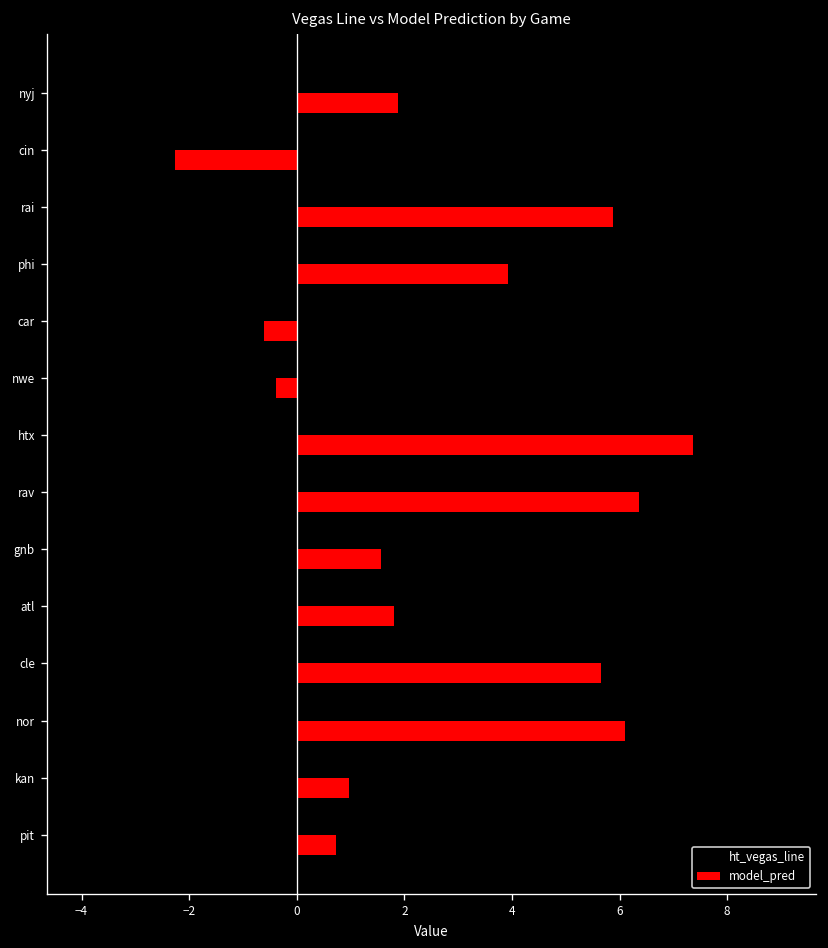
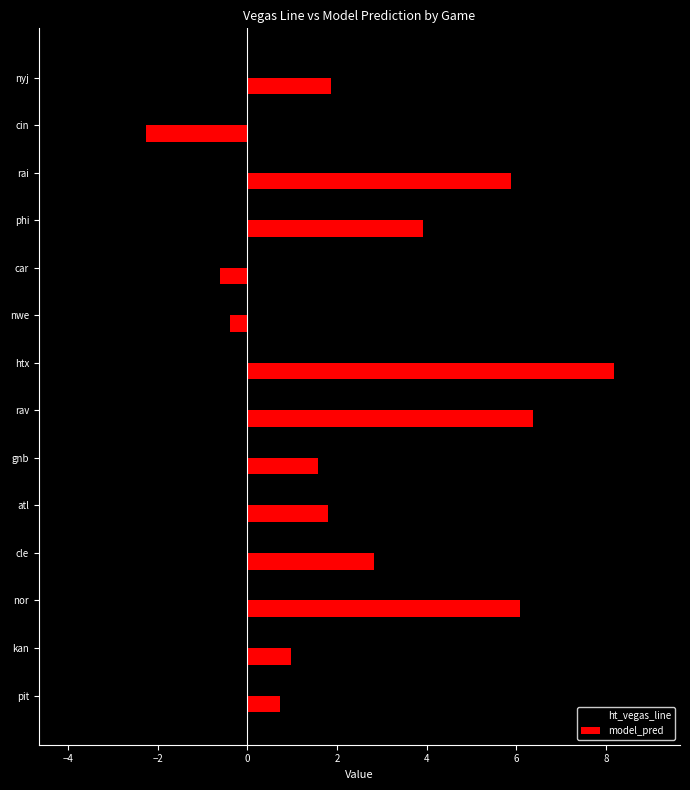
model_pred, htx: 7.4 -> 8.2
model_pred, cle: 5.7 -> 2.8
